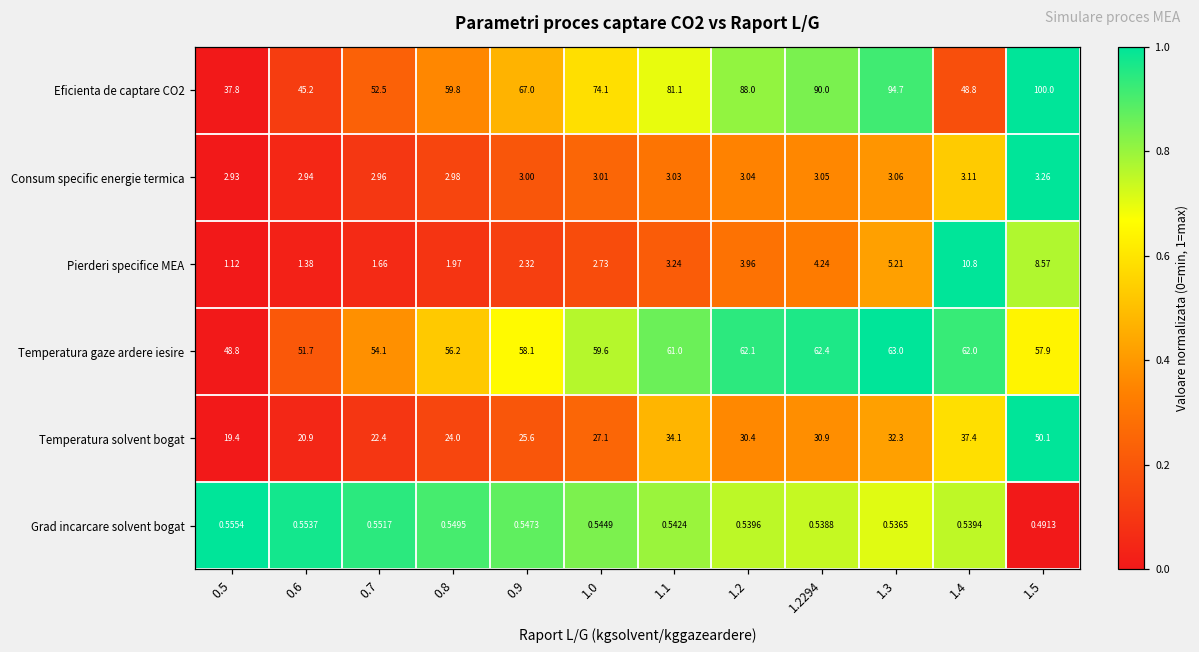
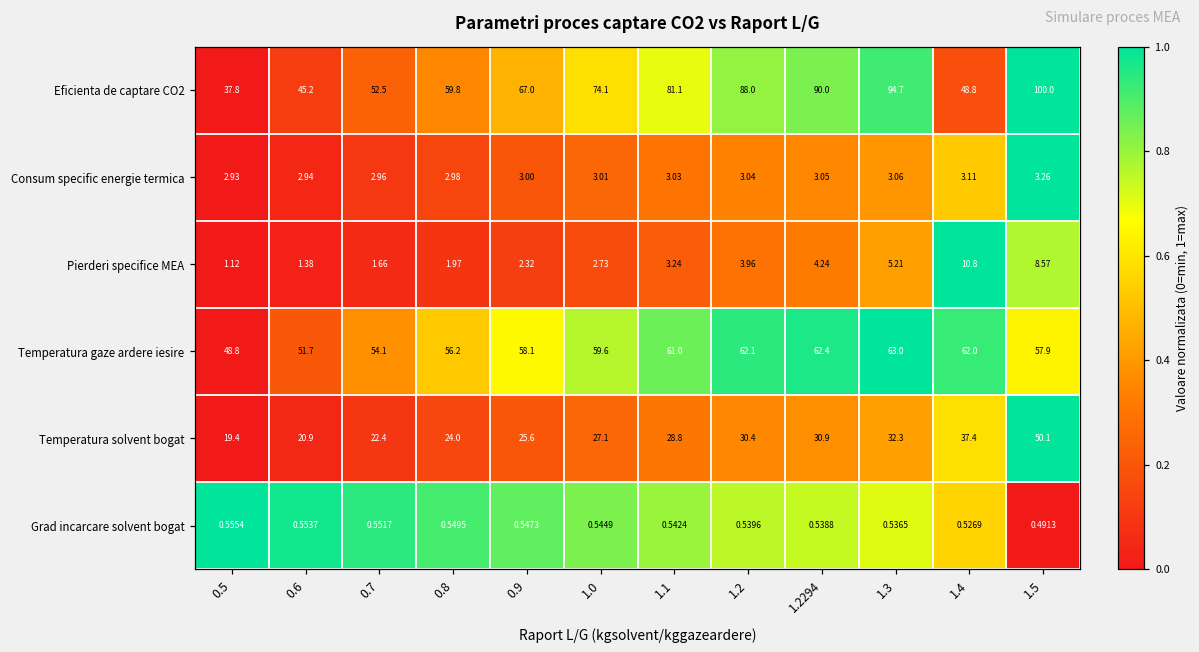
Temperatura solvent bogat, 1.1: 34.1 -> 28.8
Grad incarcare solvent bogat, 1.4: 0.5394 -> 0.5269
